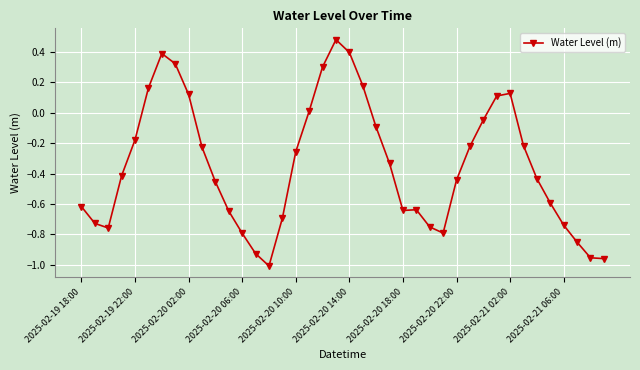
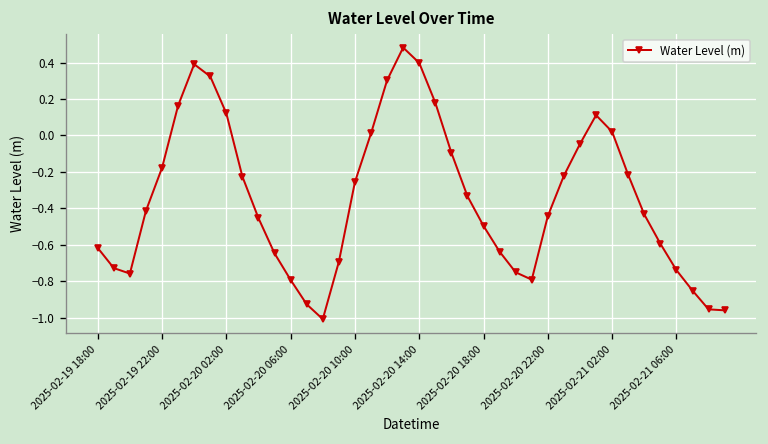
2025-02-20 18:00: -0.64 -> -0.50
2025-02-21 02:00: 0.13 -> 0.02
